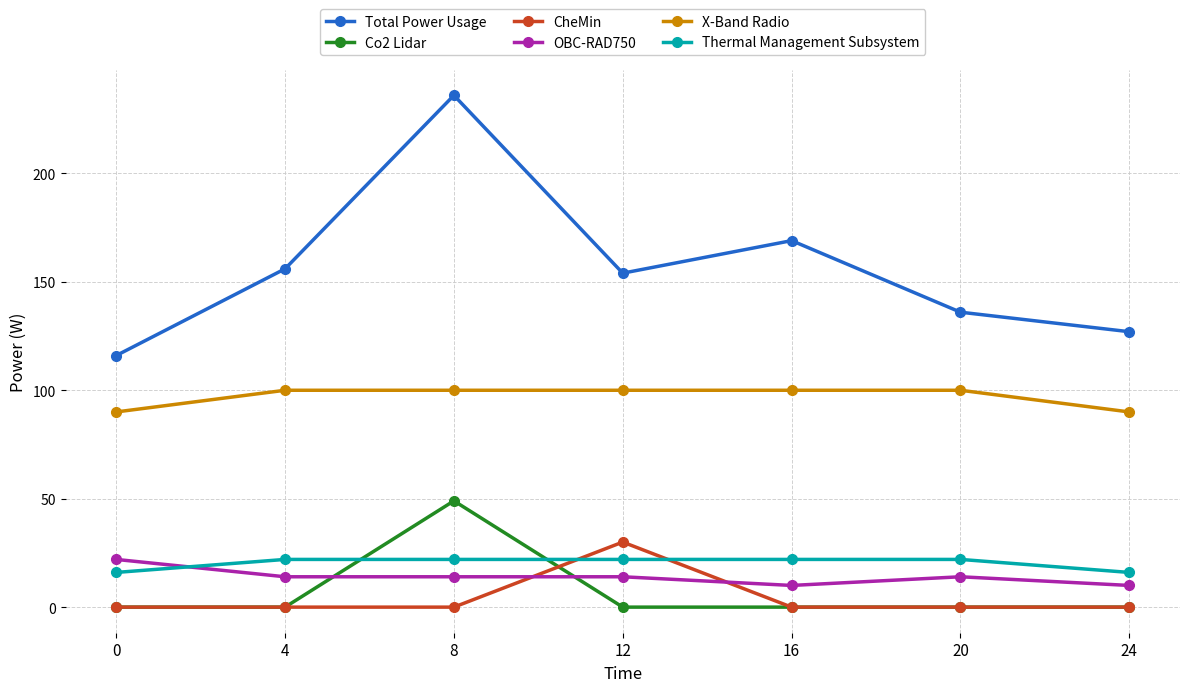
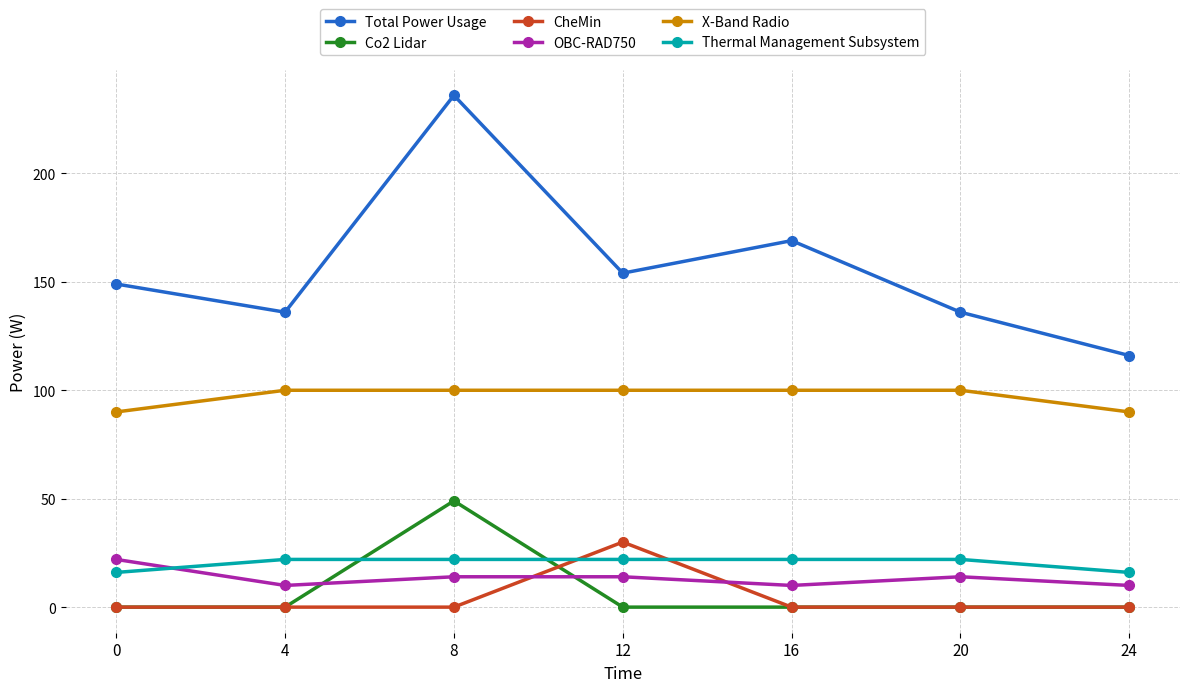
Total Power Usage, 0: 116 -> 149
Total Power Usage, 4: 156 -> 136
OBC-RAD750, 4: 14 -> 10
Total Power Usage, 24: 127 -> 116
